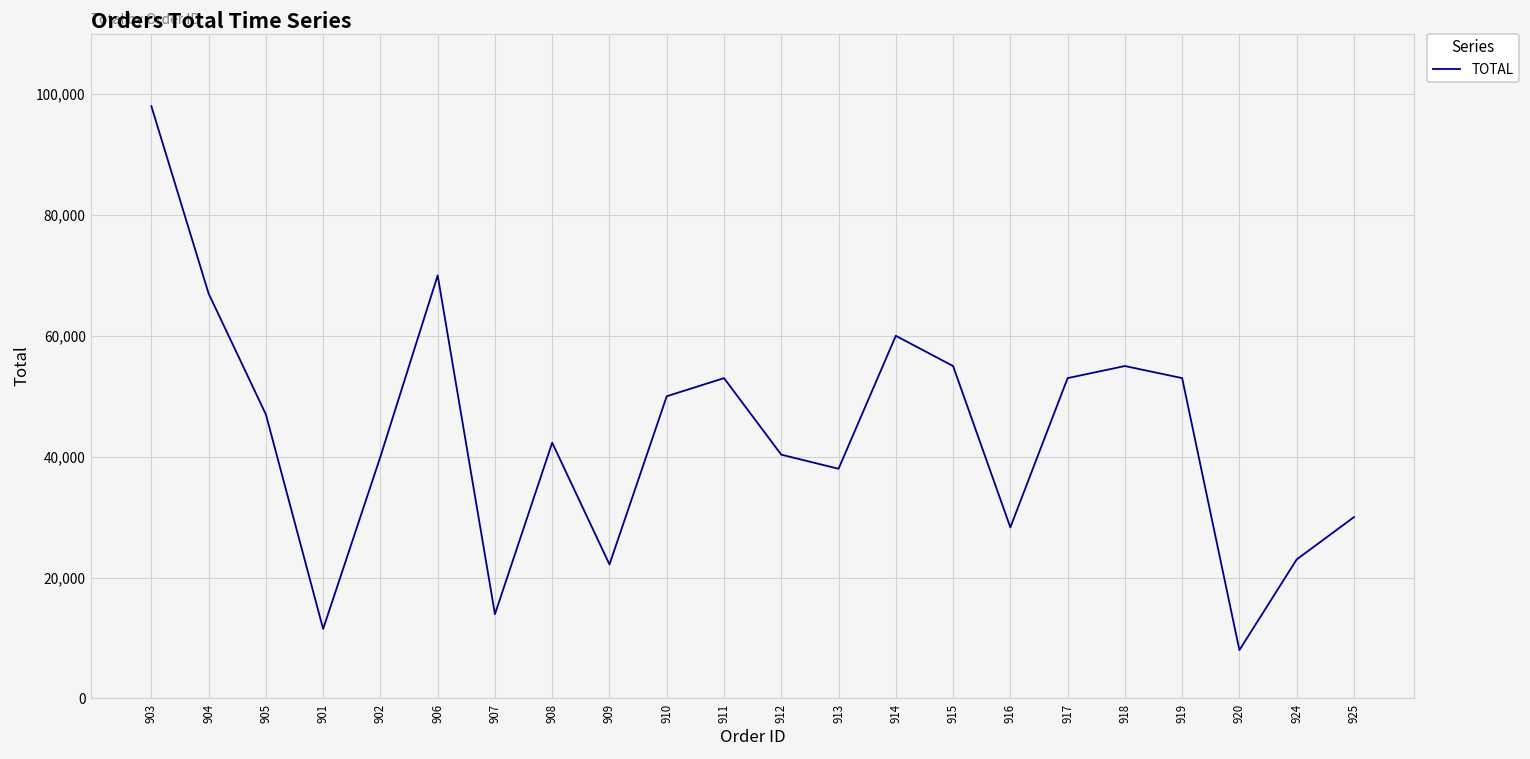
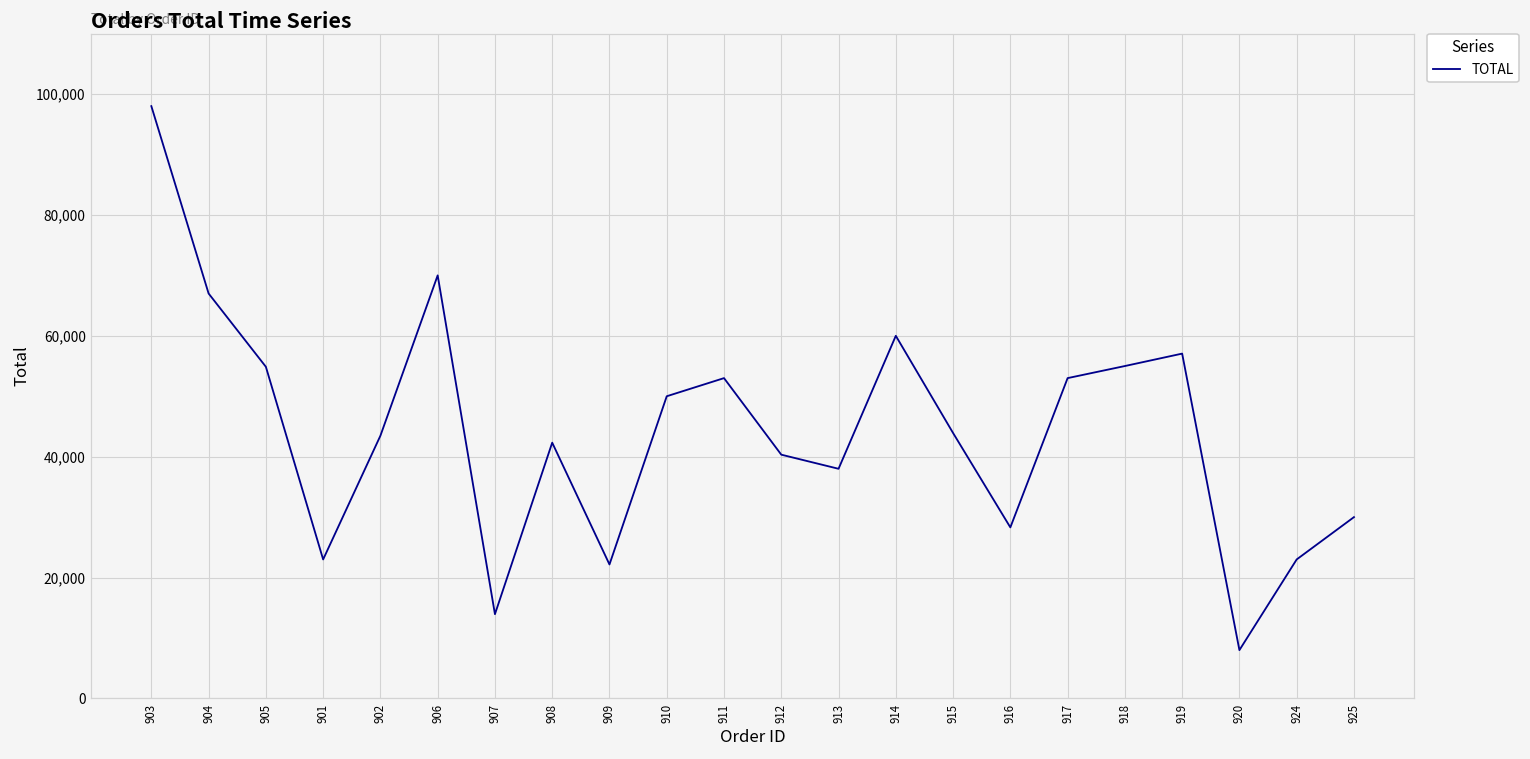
905: 47,000 -> 55,000
901: 12,000 -> 23,000
902: 40,000 -> 43,000
915: 55,000 -> 44,000
919: 53,000 -> 57,000
